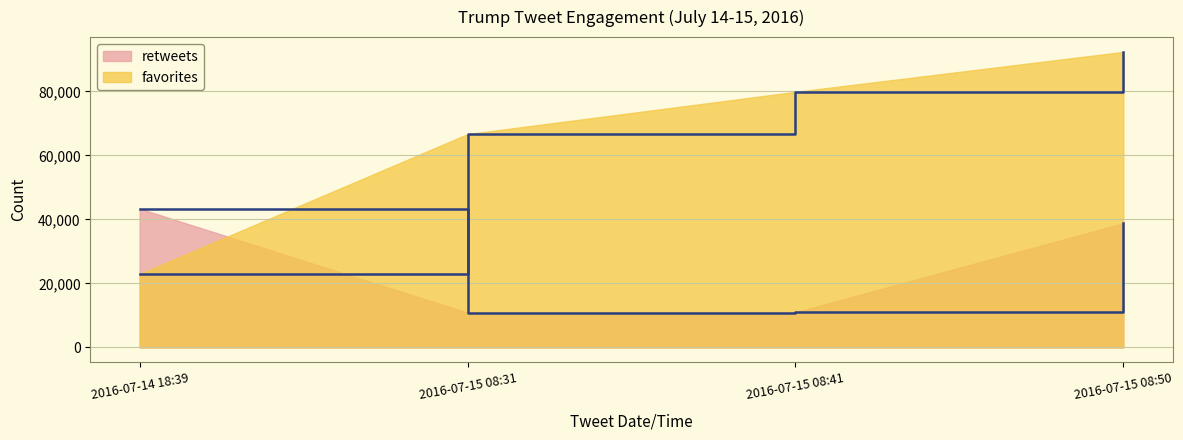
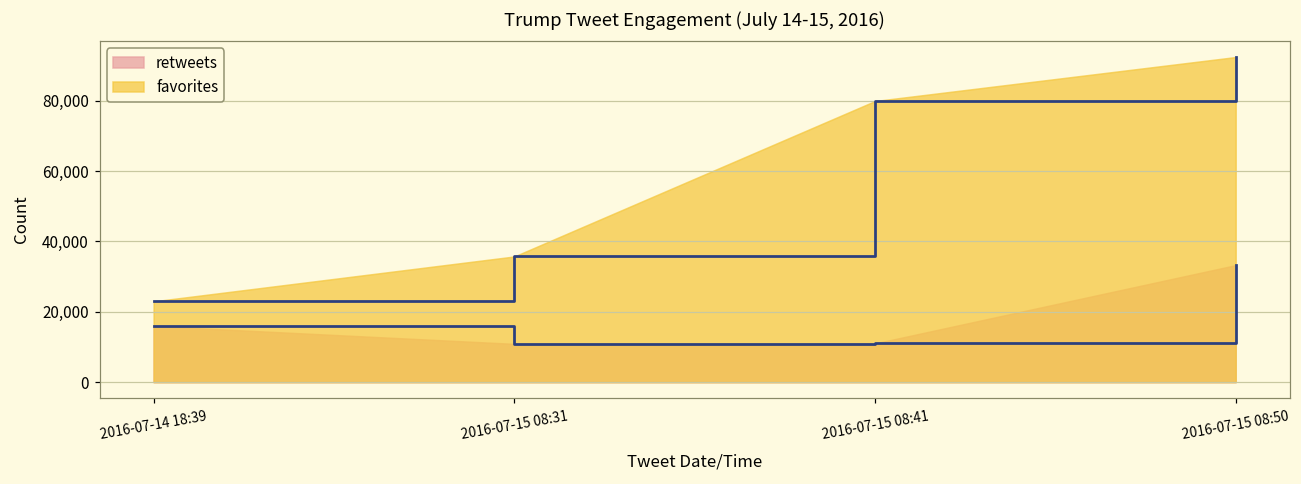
retweets, 2016-07-14 18:39: 43,000 -> 16,000
favorites, 2016-07-15 08:31: 67,000 -> 36,000
retweets, 2016-07-15 08:50: 39,000 -> 33,000
